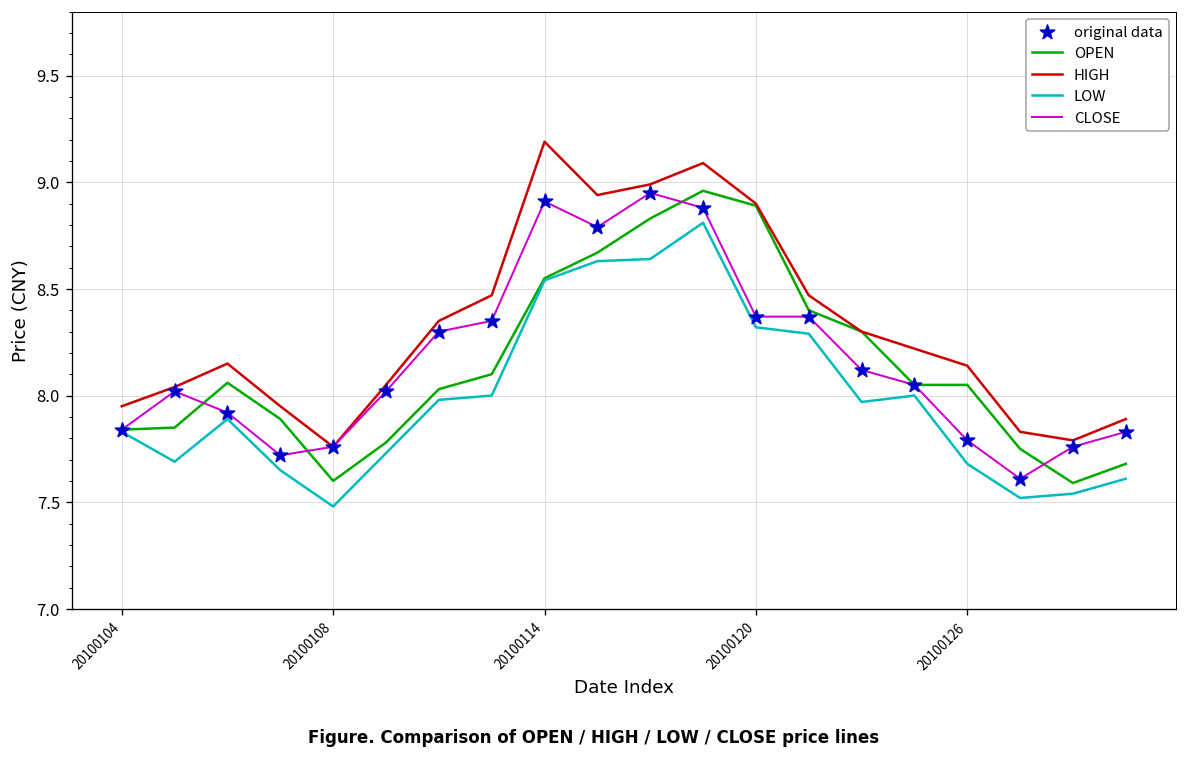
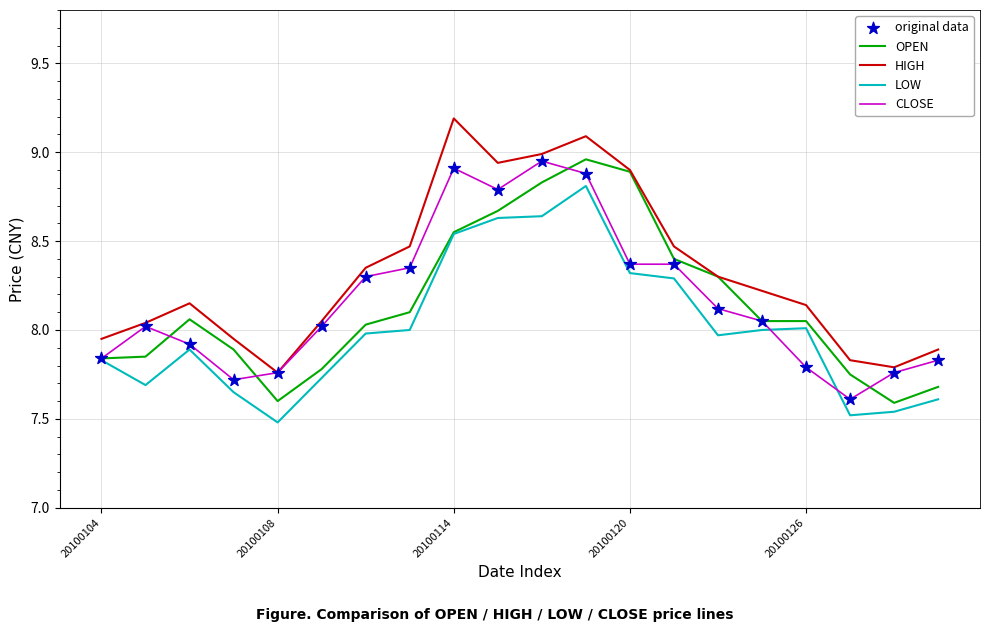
LOW, 20100126: 7.68 -> 8.01
